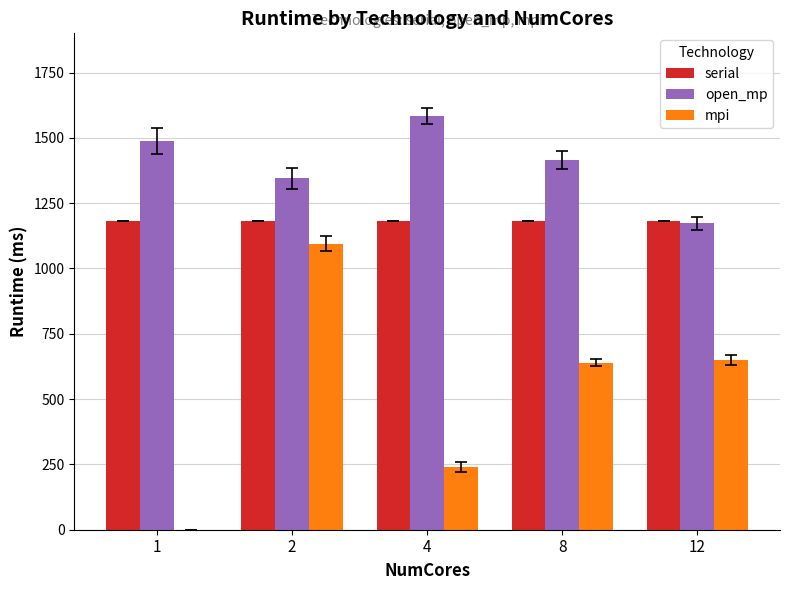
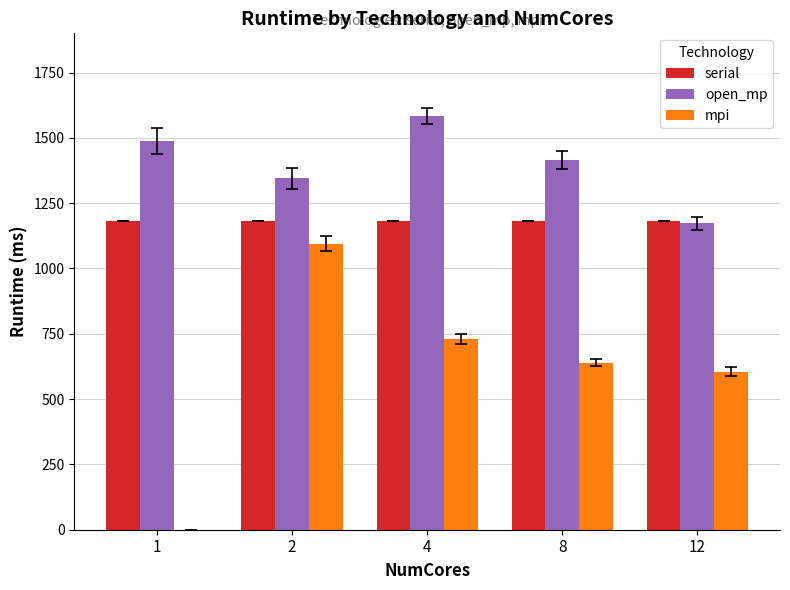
mpi, 4: 240 -> 730
mpi, 12: 650 -> 610
